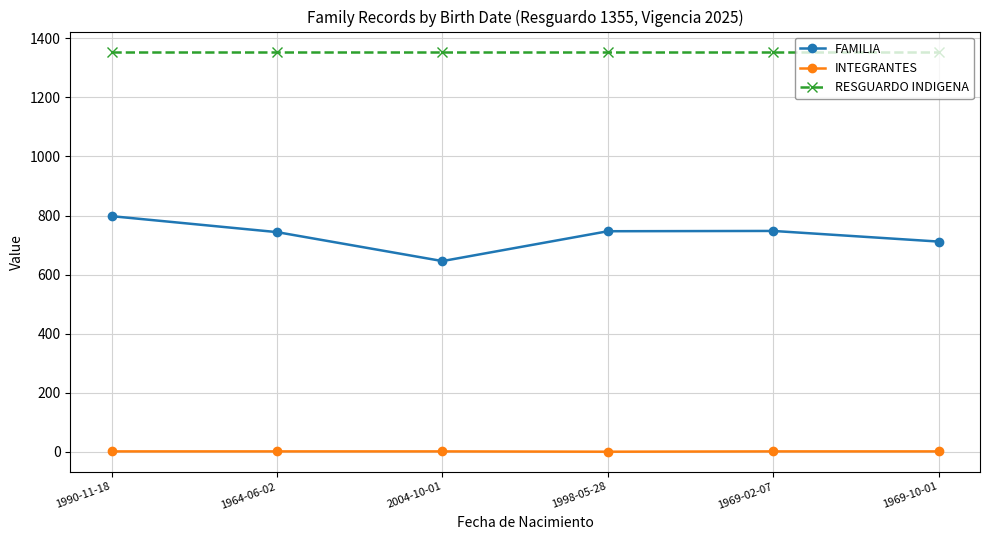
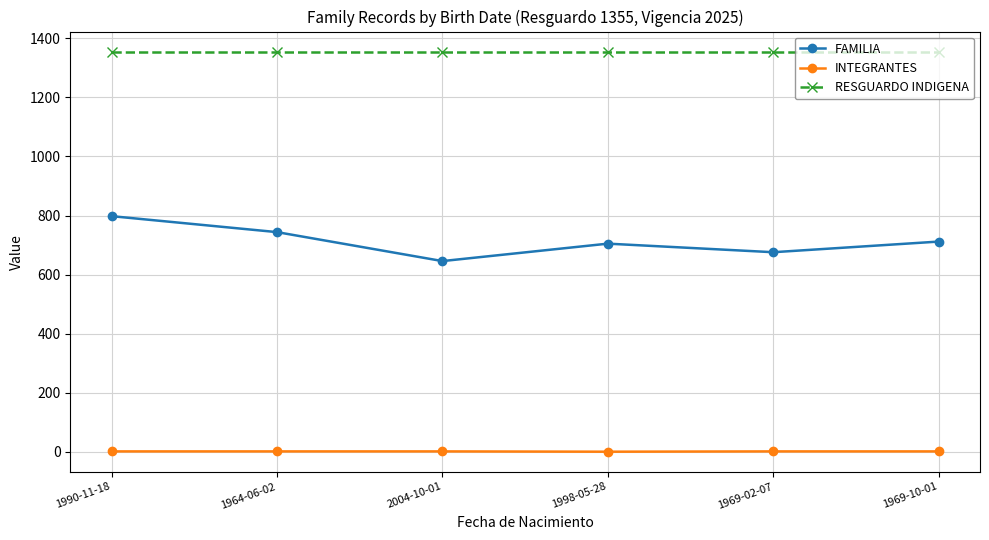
FAMILIA, 1998-05-28: 750 -> 710
FAMILIA, 1969-02-07: 750 -> 680
